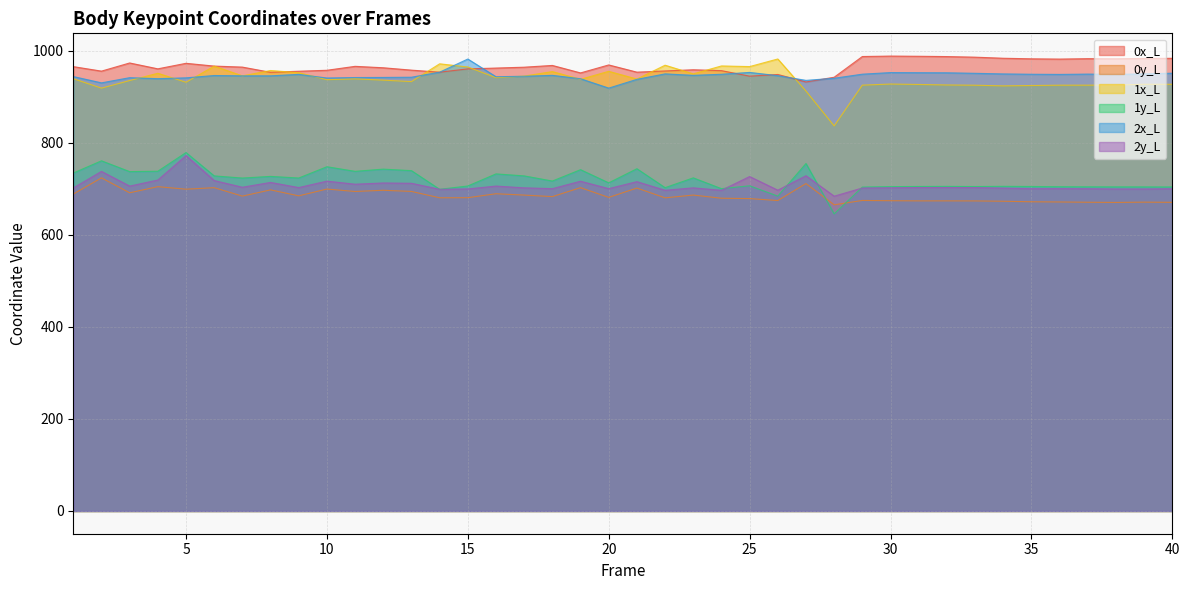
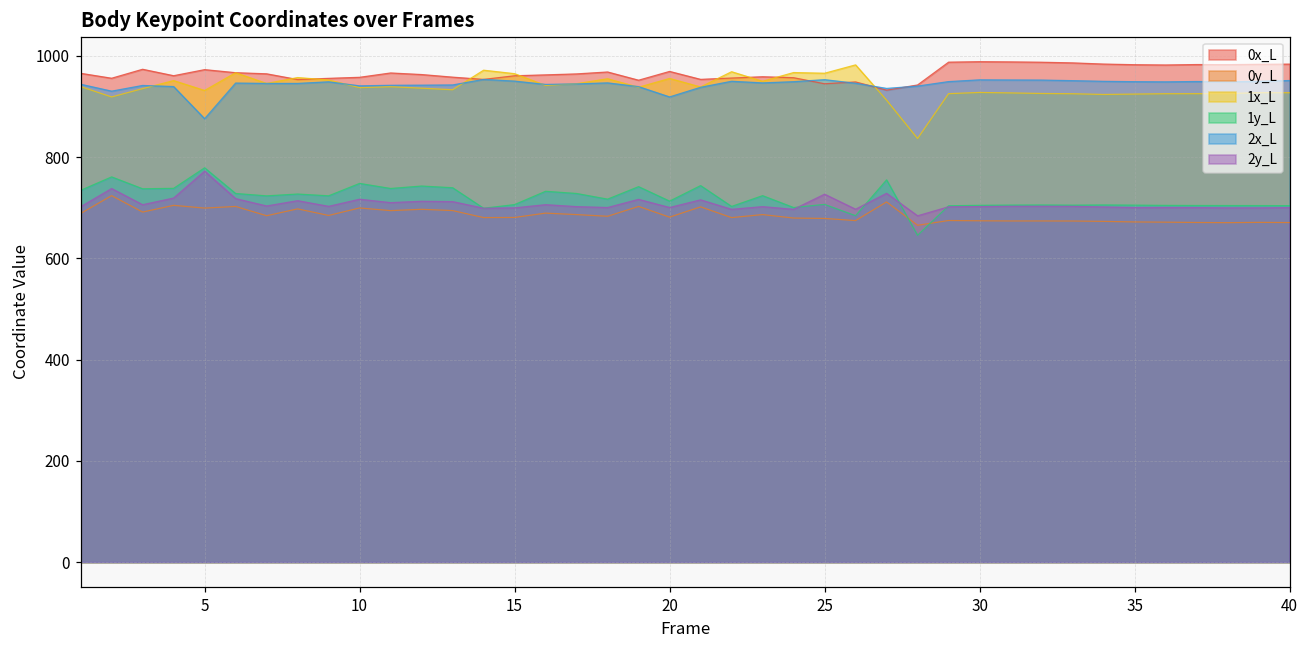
2x_L, 5: 940 -> 880
2x_L, 15: 980 -> 950
